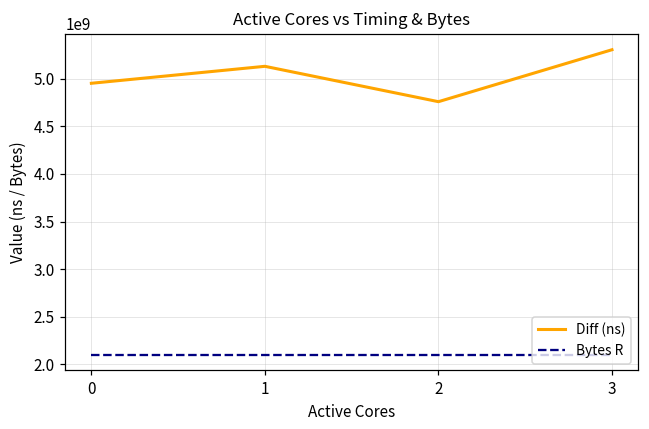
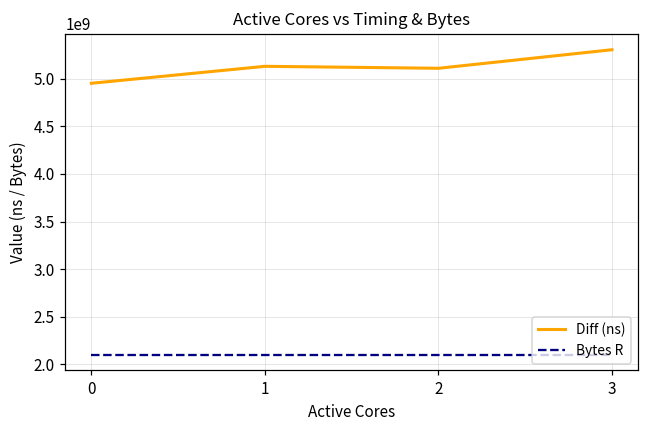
Diff (ns), 2: 4800000000 -> 5100000000
